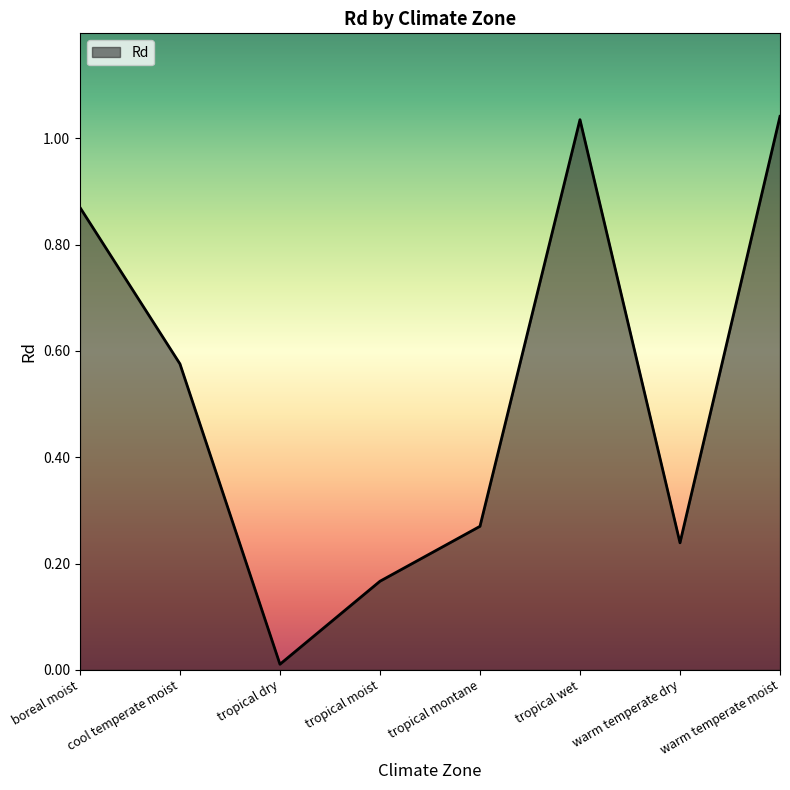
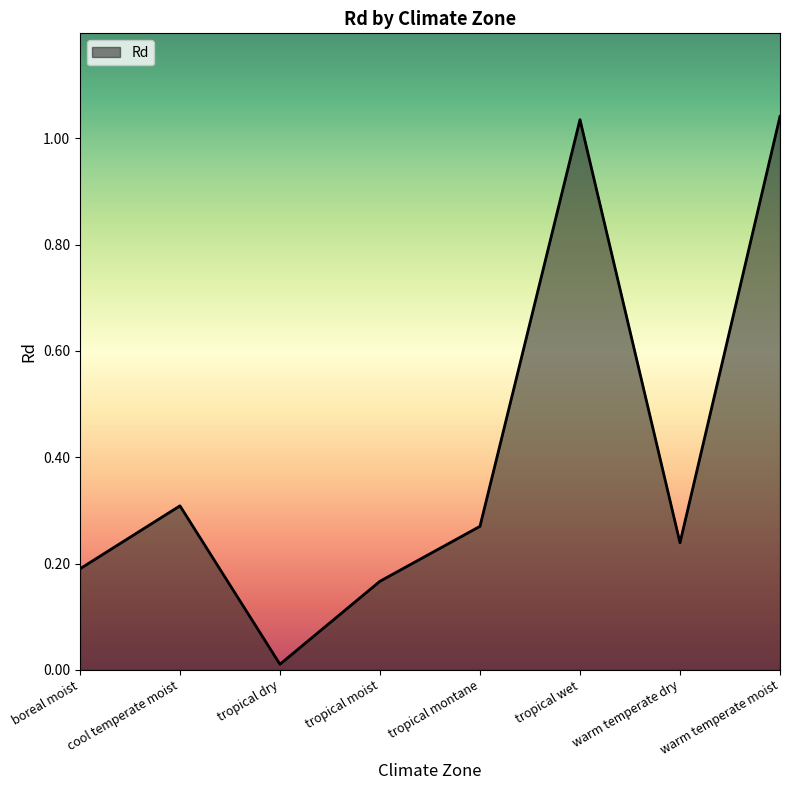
boreal moist: 0.87 -> 0.19
cool temperate moist: 0.58 -> 0.31
